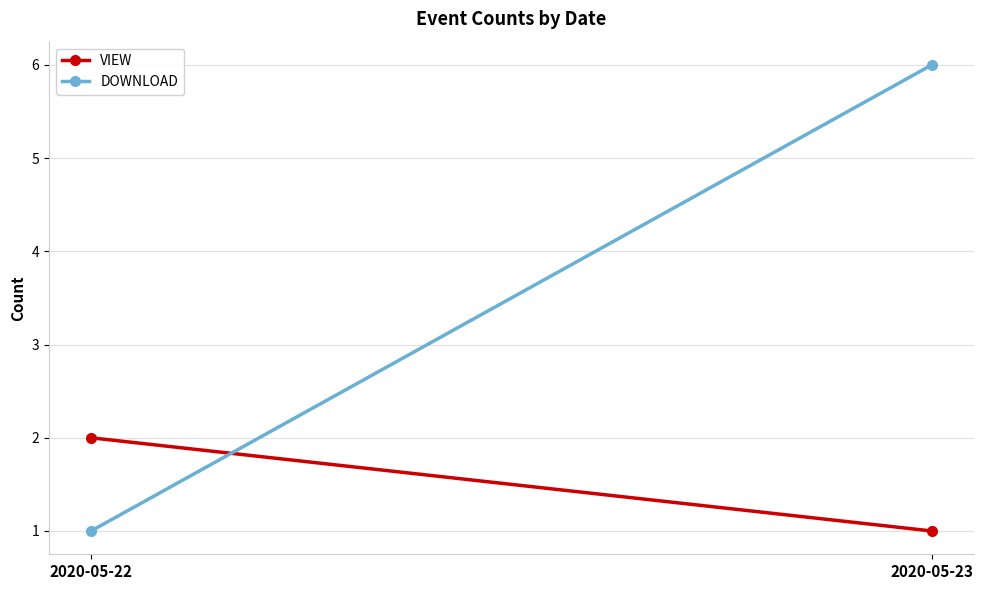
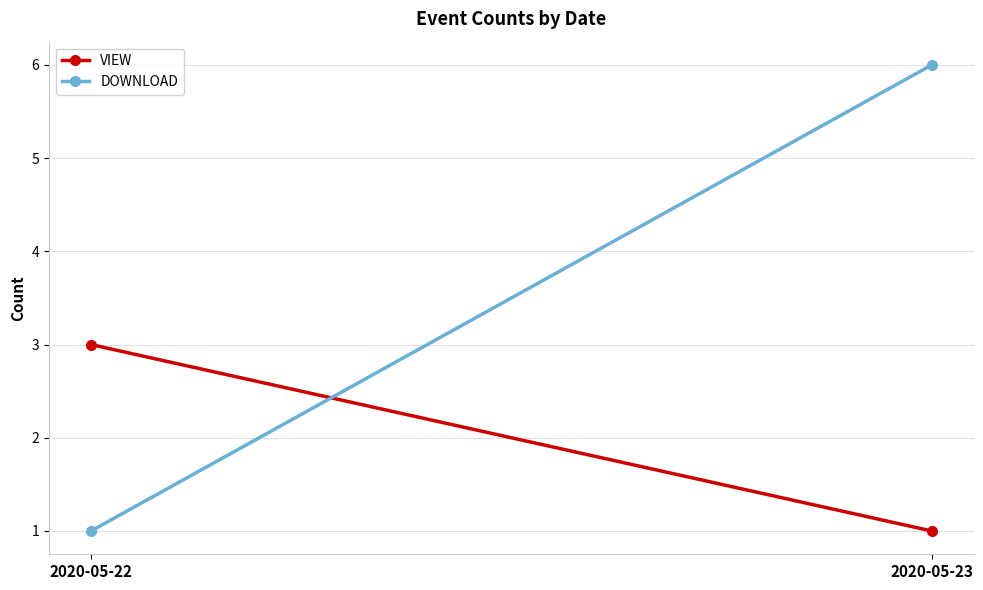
VIEW, 2020-05-22: 2 -> 3
